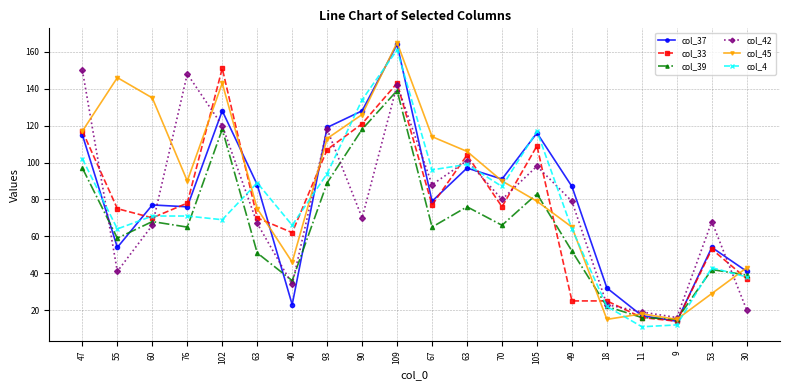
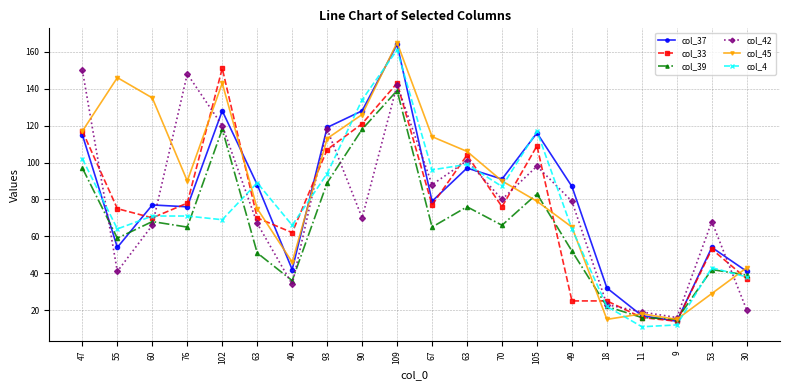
col_37, 40: 23 -> 42
